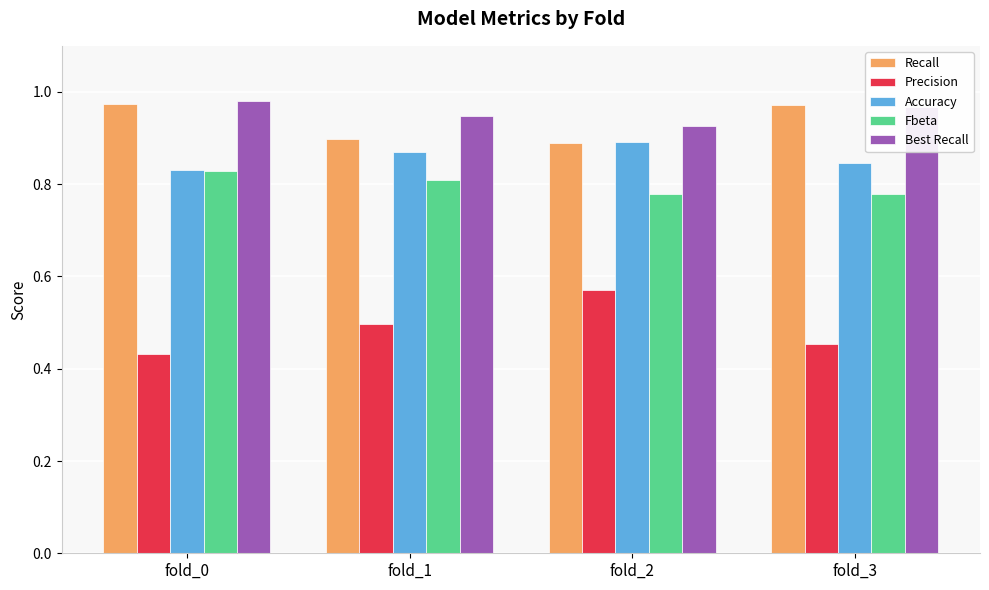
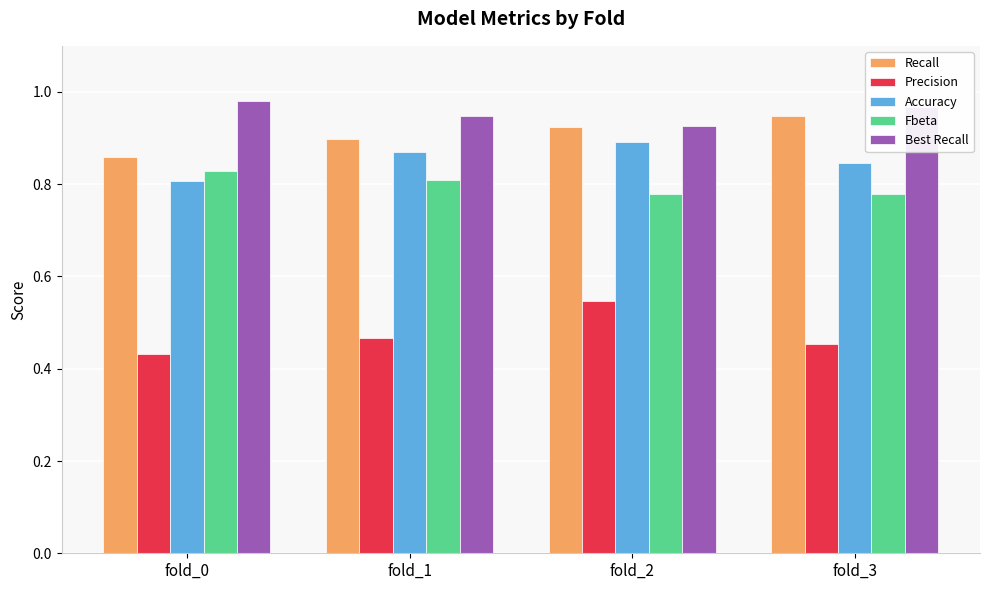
Recall, fold_0: 0.97 -> 0.86
Accuracy, fold_0: 0.83 -> 0.81
Precision, fold_1: 0.50 -> 0.47
Recall, fold_2: 0.89 -> 0.92
Precision, fold_2: 0.57 -> 0.55
Recall, fold_3: 0.97 -> 0.95
